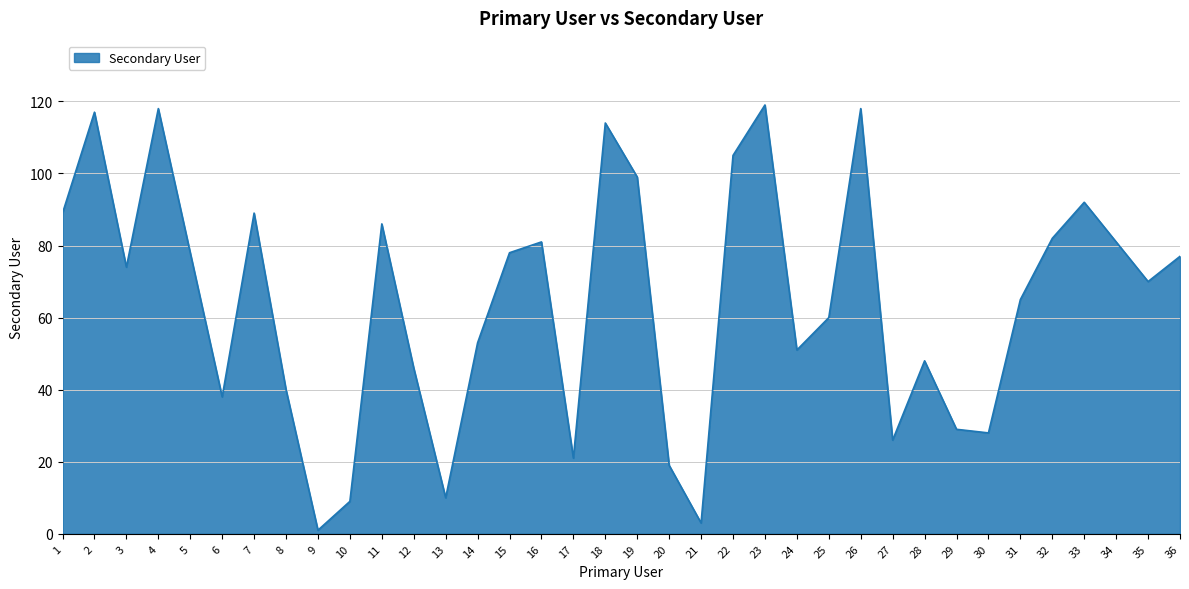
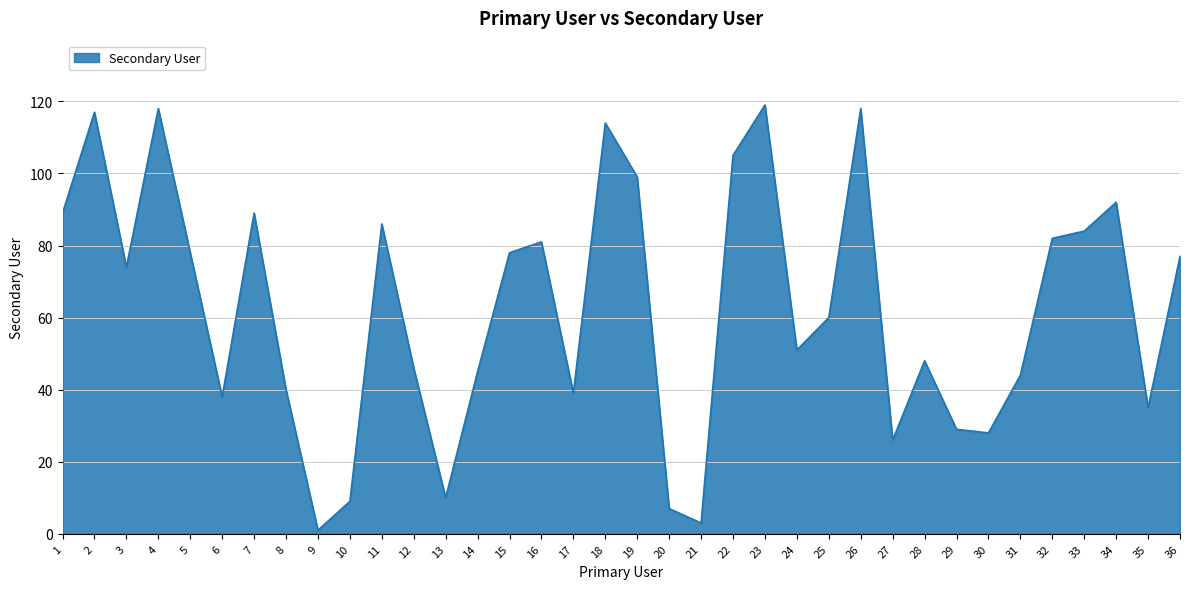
14: 53 -> 45
17: 21 -> 39
20: 19 -> 7
31: 65 -> 44
33: 92 -> 84
34: 81 -> 92
35: 70 -> 35
